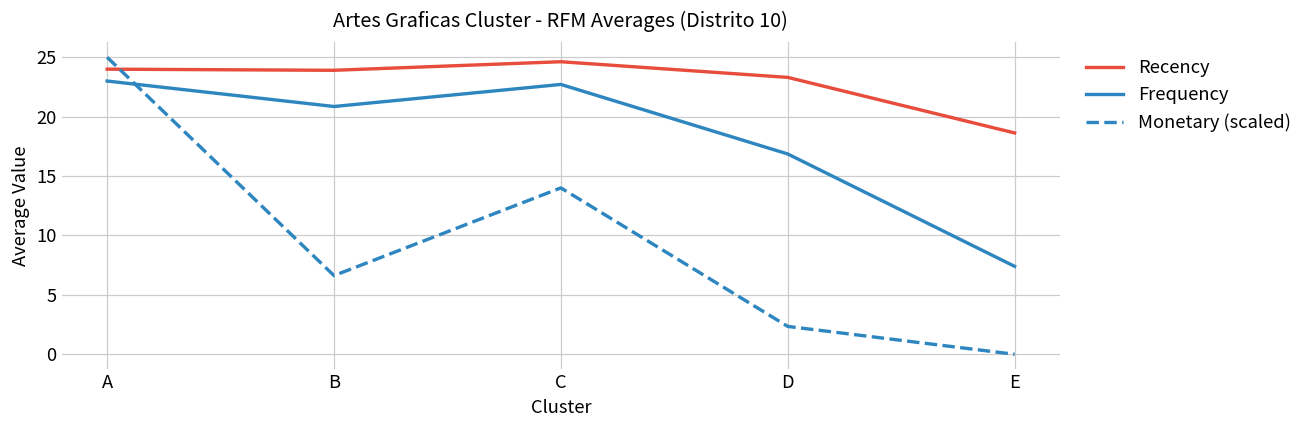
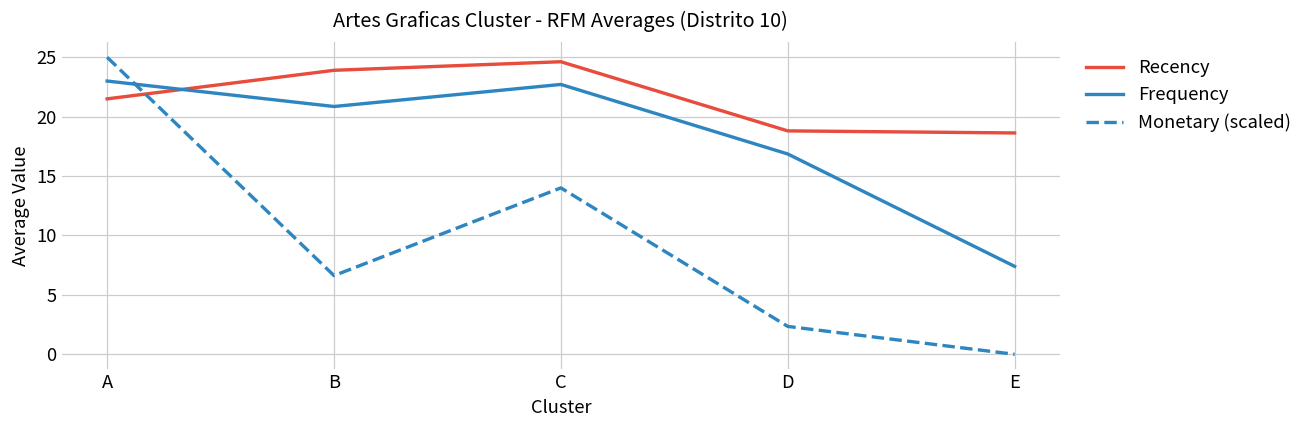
Recency, A: 24.0 -> 21.5
Recency, D: 23.3 -> 18.8
